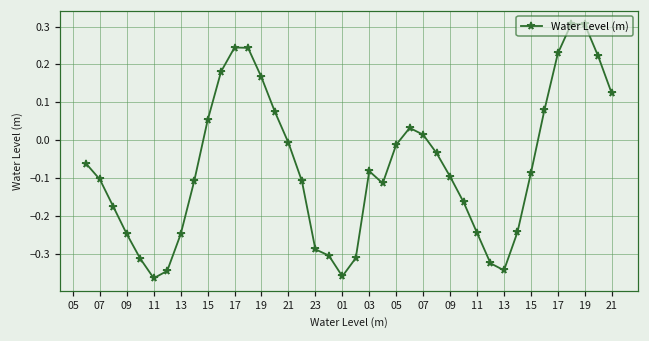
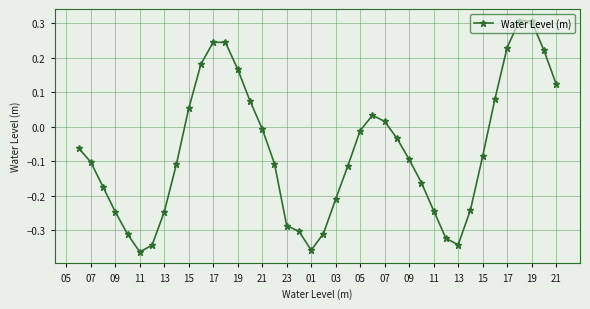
03: -0.08 -> -0.21
